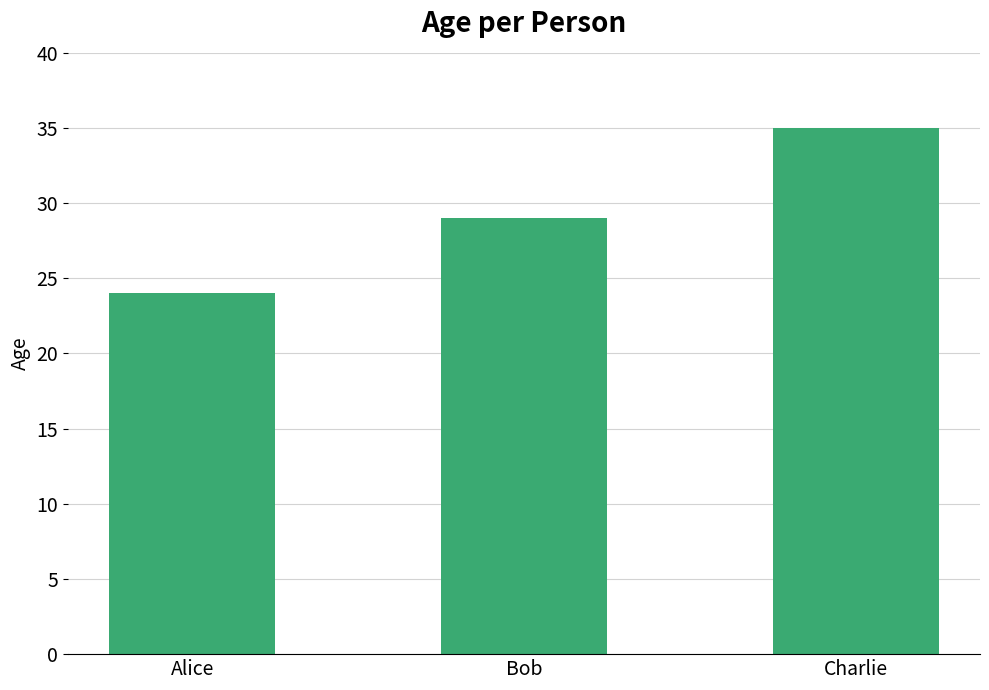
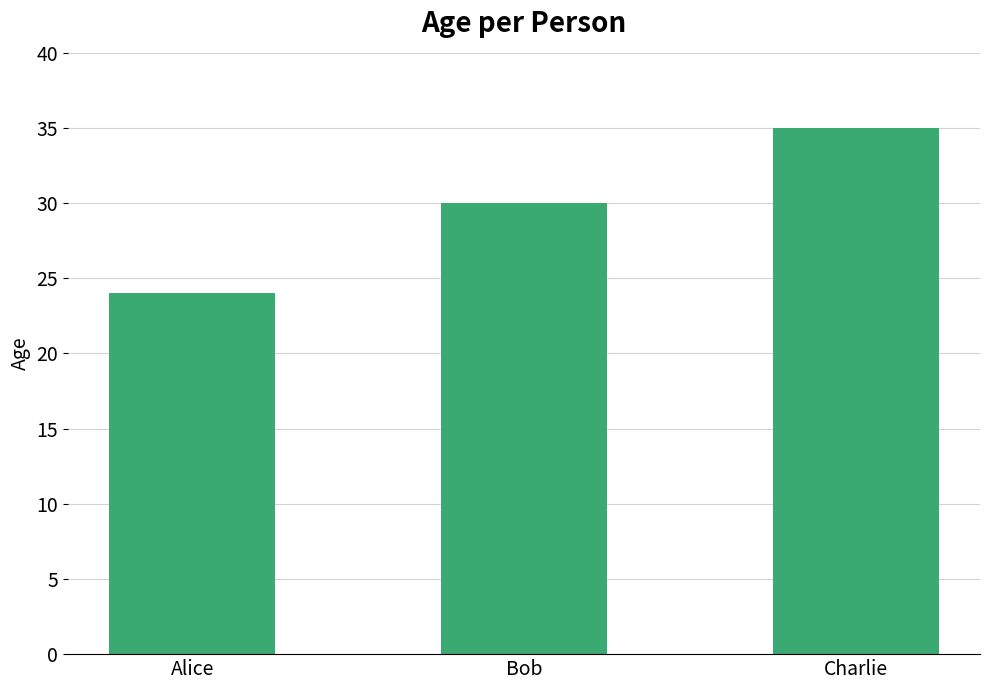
Bob: 29 -> 30
